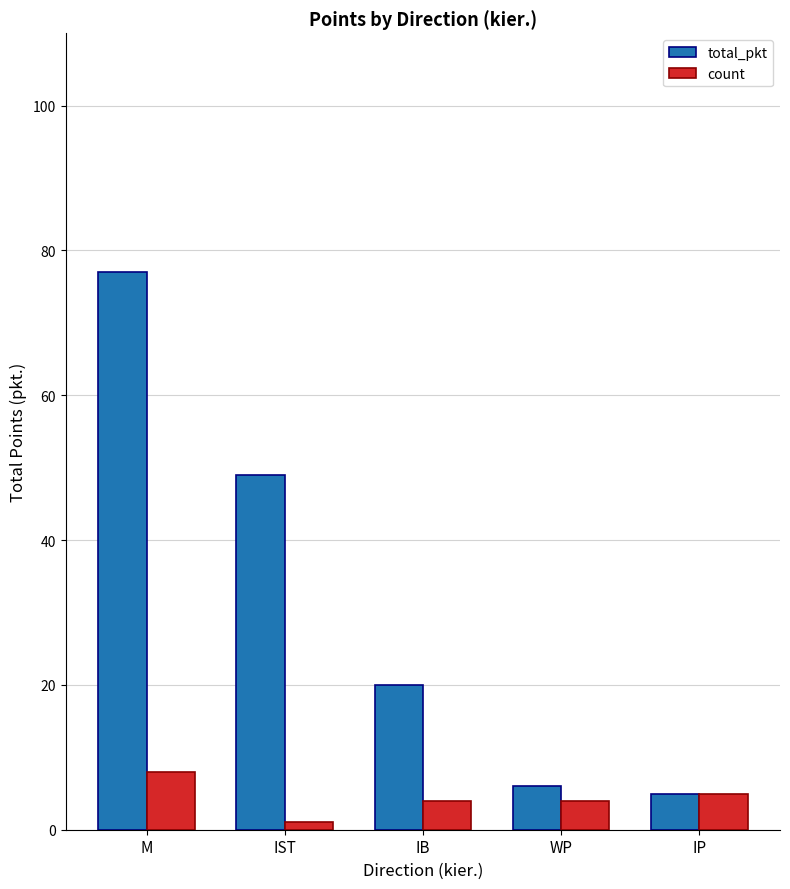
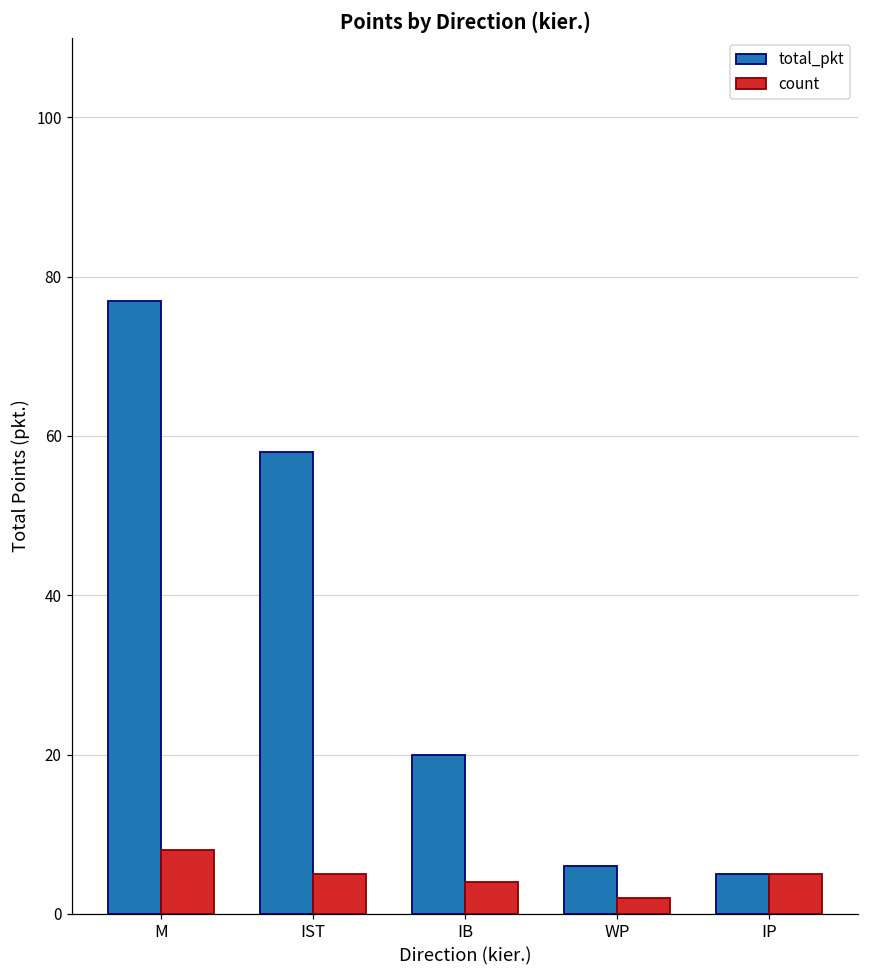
total_pkt, IST: 49 -> 58
count, IST: 1 -> 5
count, WP: 4 -> 2
